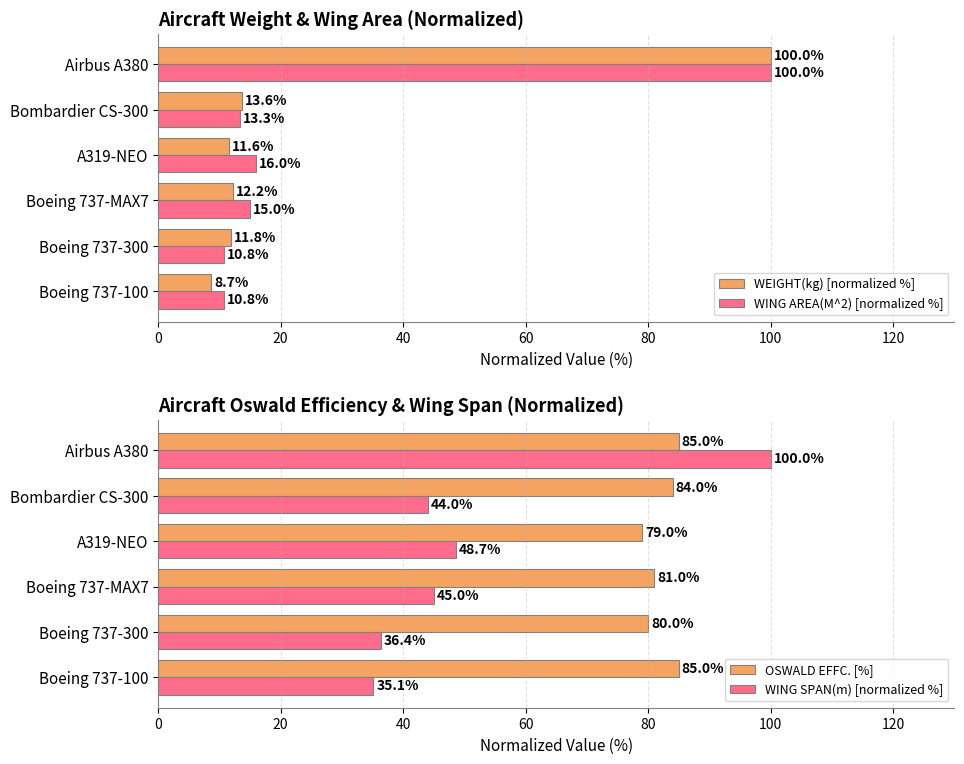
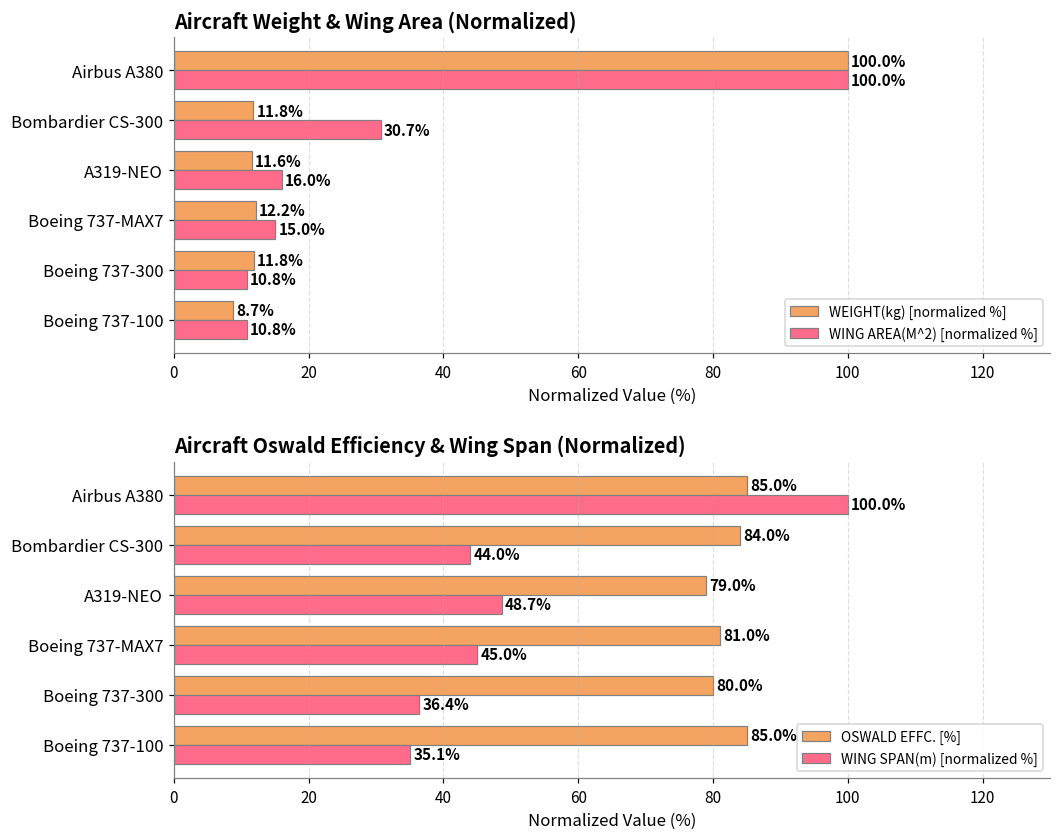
Aircraft Weight & Wing Area (Normalized), WEIGHT(kg) [normalized %], Bombardier CS-300: 13.6% -> 11.8%
Aircraft Weight & Wing Area (Normalized), WING AREA(M^2) [normalized %], Bombardier CS-300: 13.3% -> 30.7%
